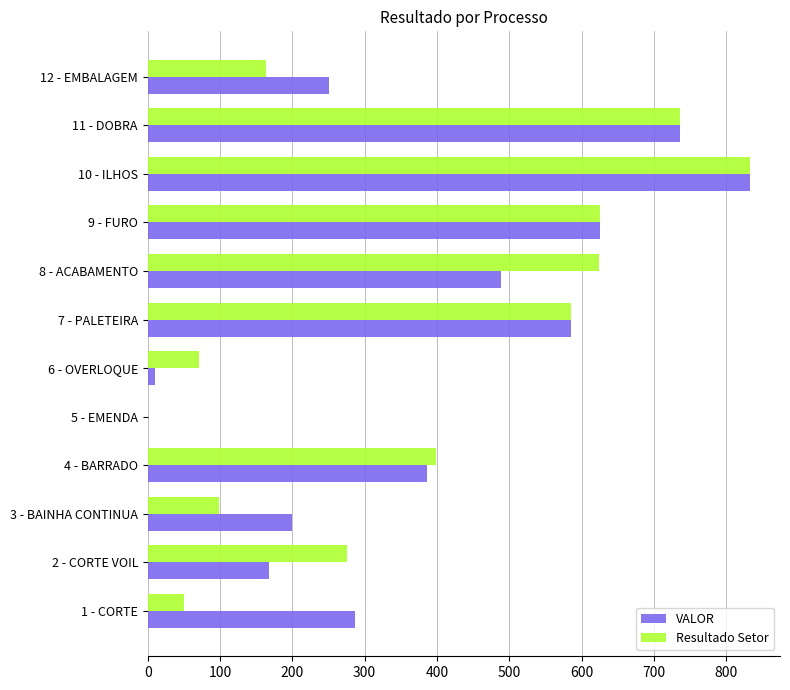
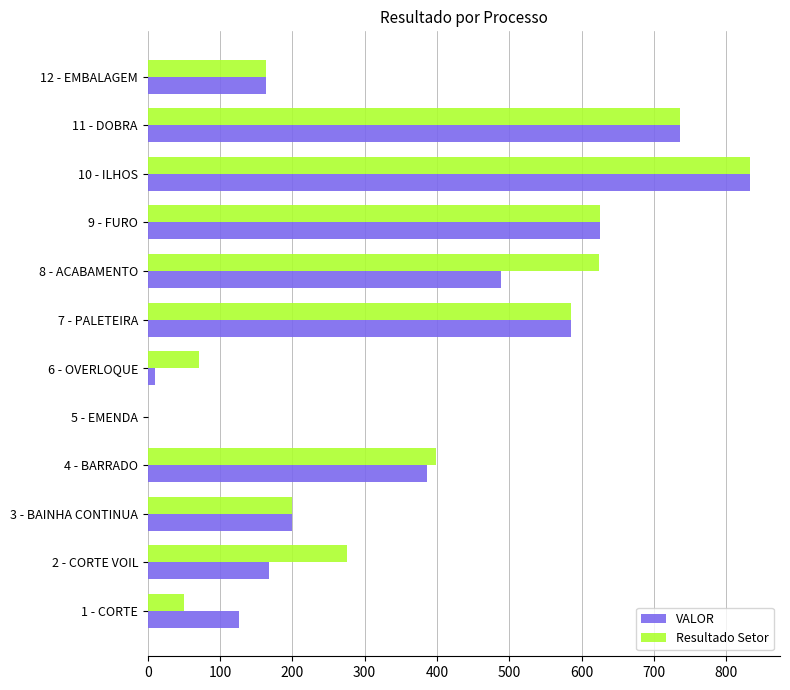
VALOR, 12 - EMBALAGEM: 250 -> 160
Resultado Setor, 3 - BAINHA CONTINUA: 100 -> 200
VALOR, 1 - CORTE: 290 -> 130
